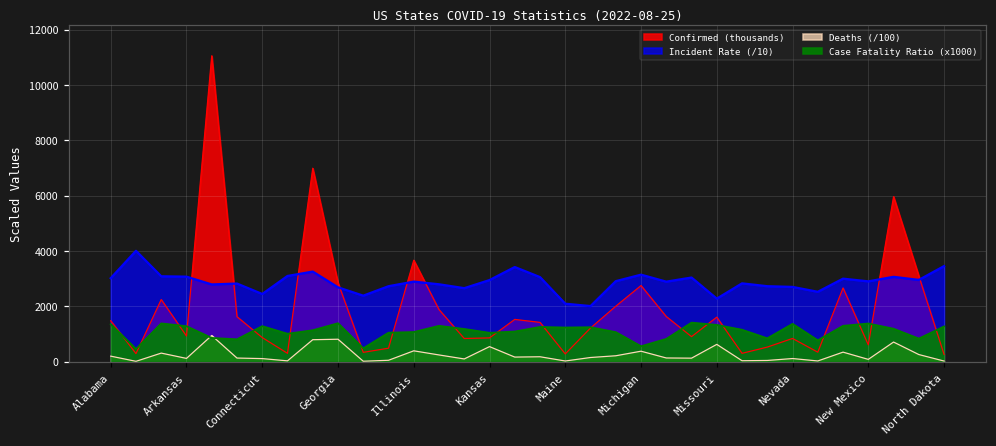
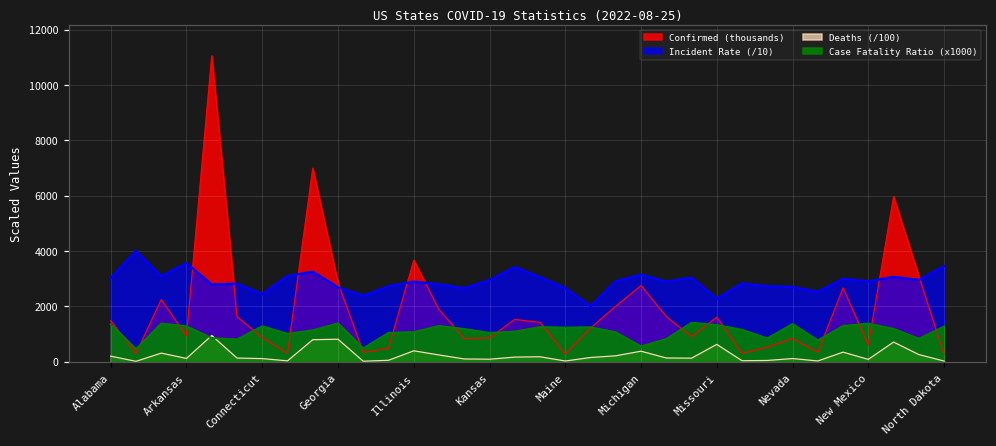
Incident Rate (/10), Arkansas: 3100 -> 3600
Deaths (/100), Kansas: 500 -> 100
Incident Rate (/10), Maine: 2100 -> 2700
